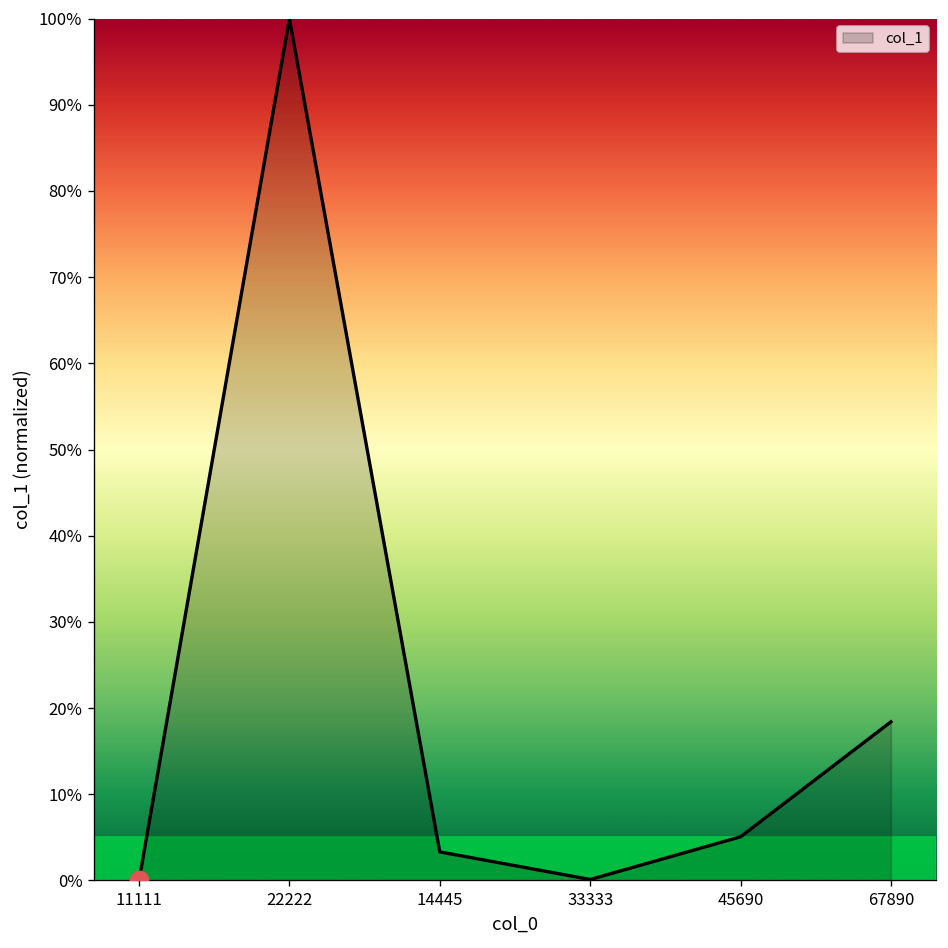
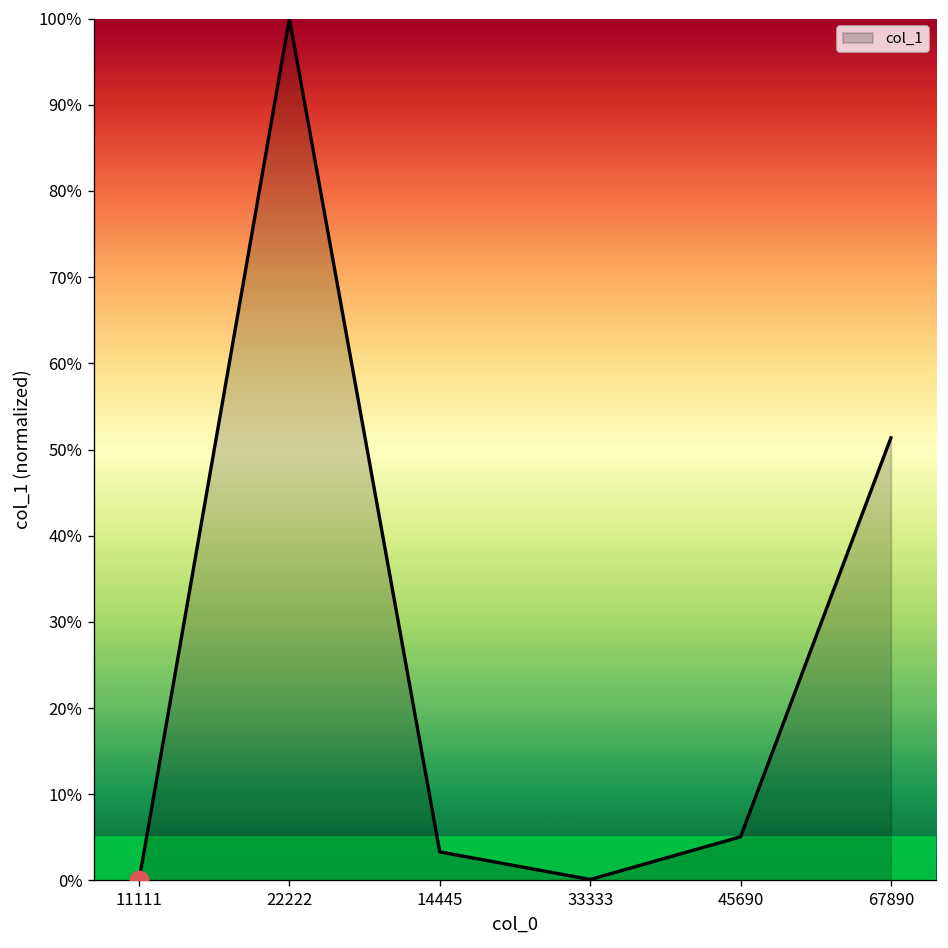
col_1, 67890: 18% -> 51%
